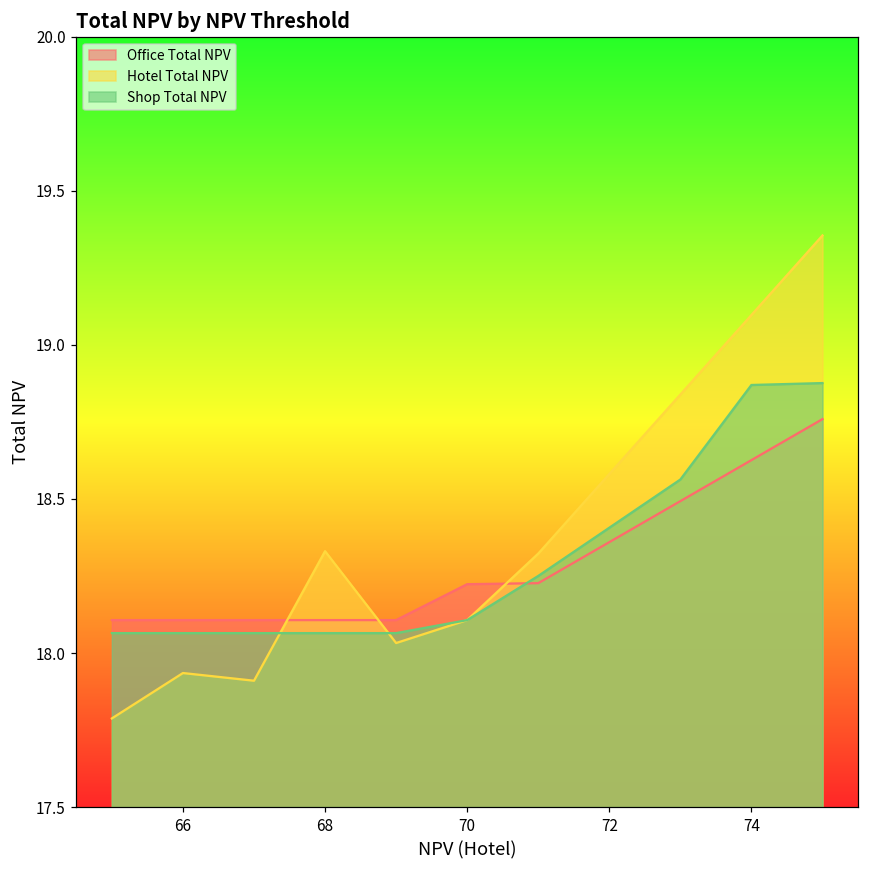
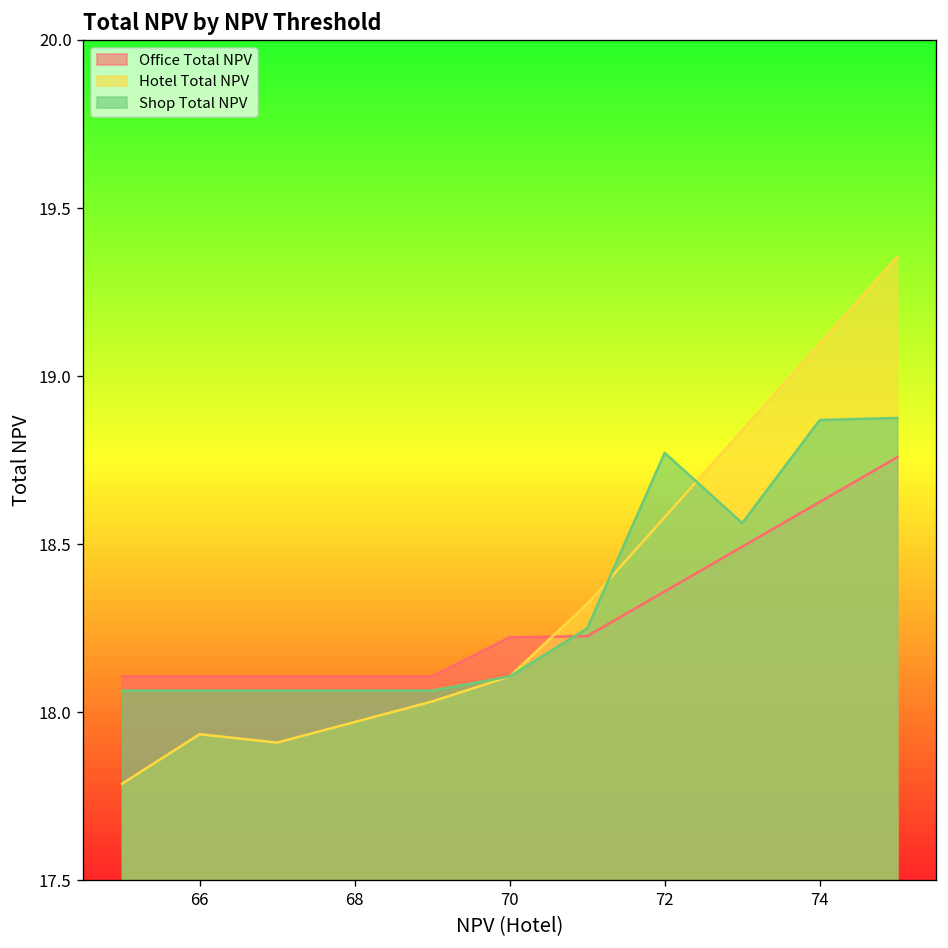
Hotel Total NPV, 68: 18.33 -> 17.97
Shop Total NPV, 72: 18.41 -> 18.77
